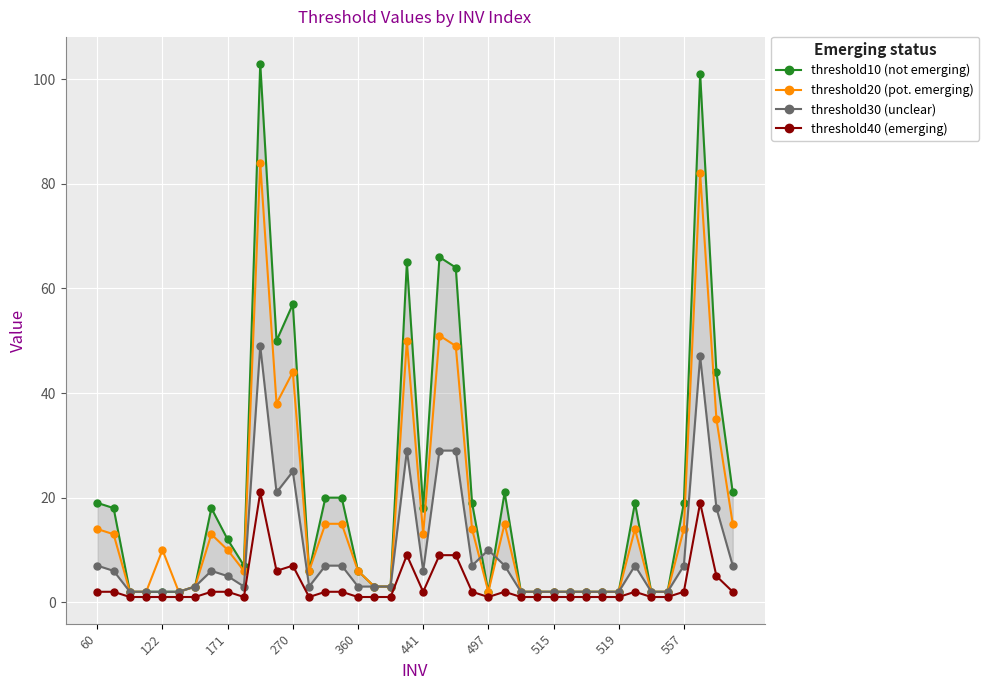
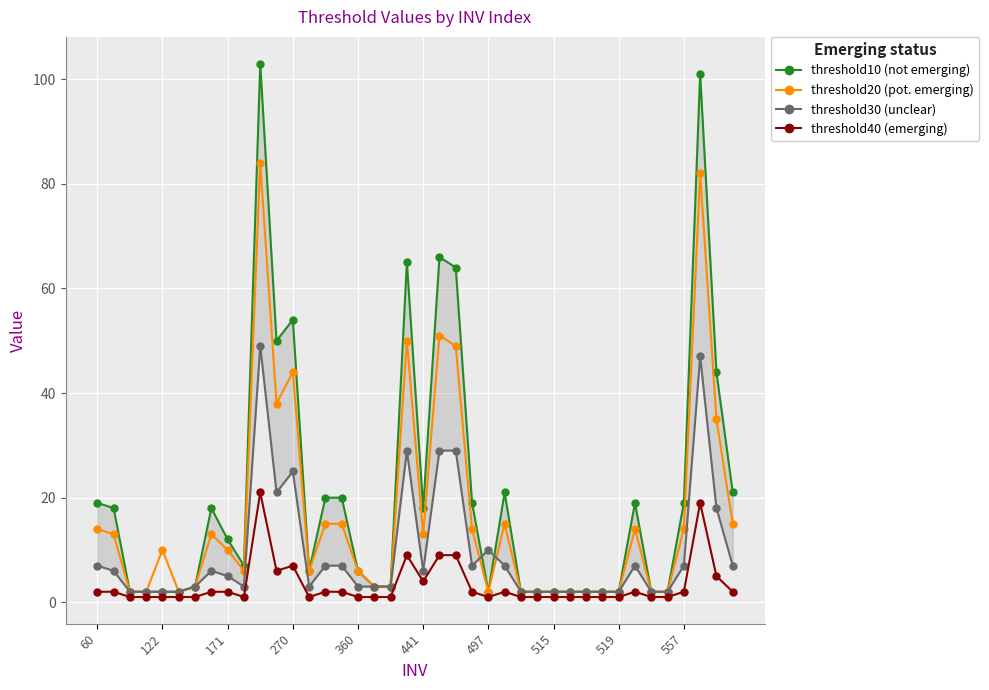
threshold10 (not emerging), 270: 57 -> 54
threshold40 (emerging), 441: 2 -> 4
